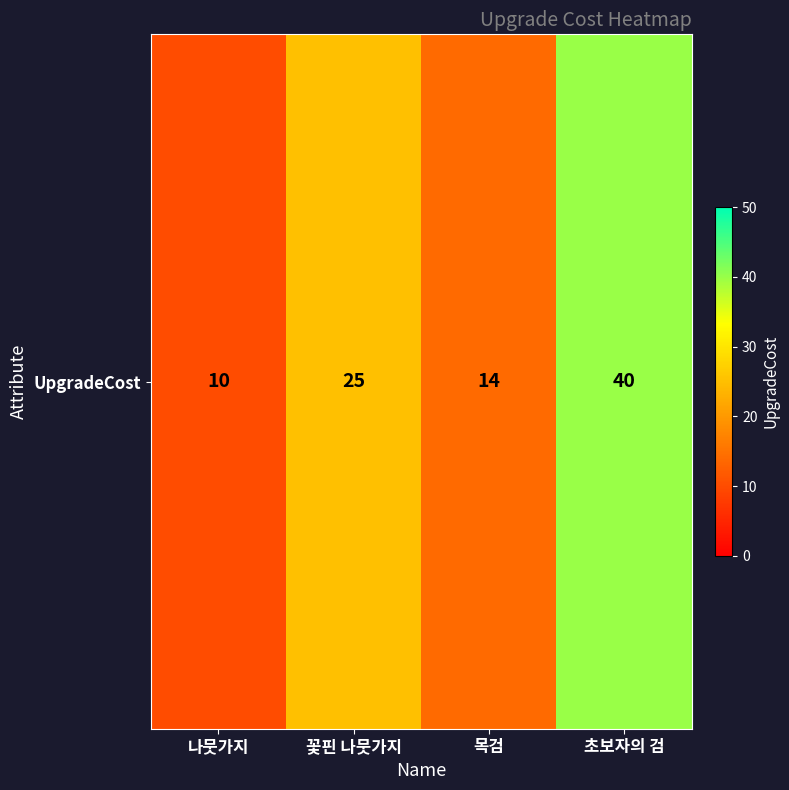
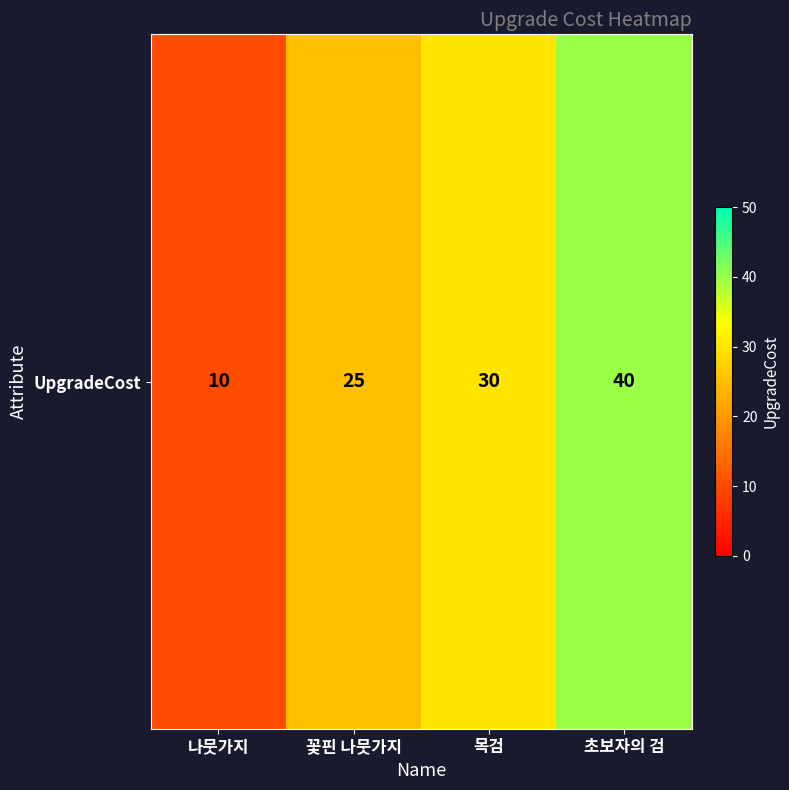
UpgradeCost, 목검: 14 -> 30
